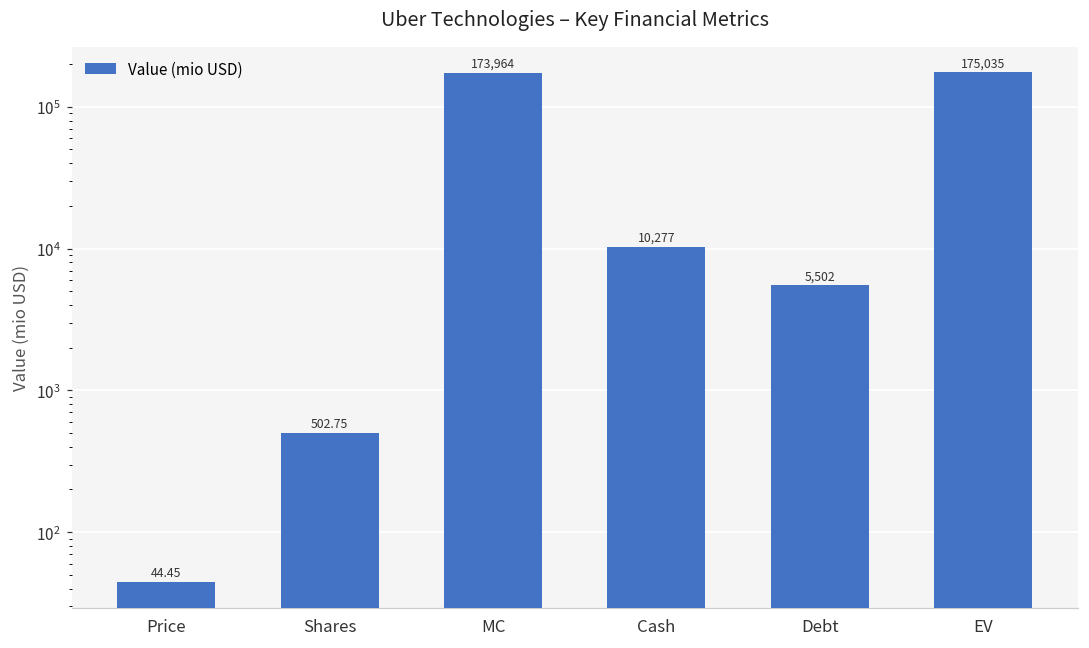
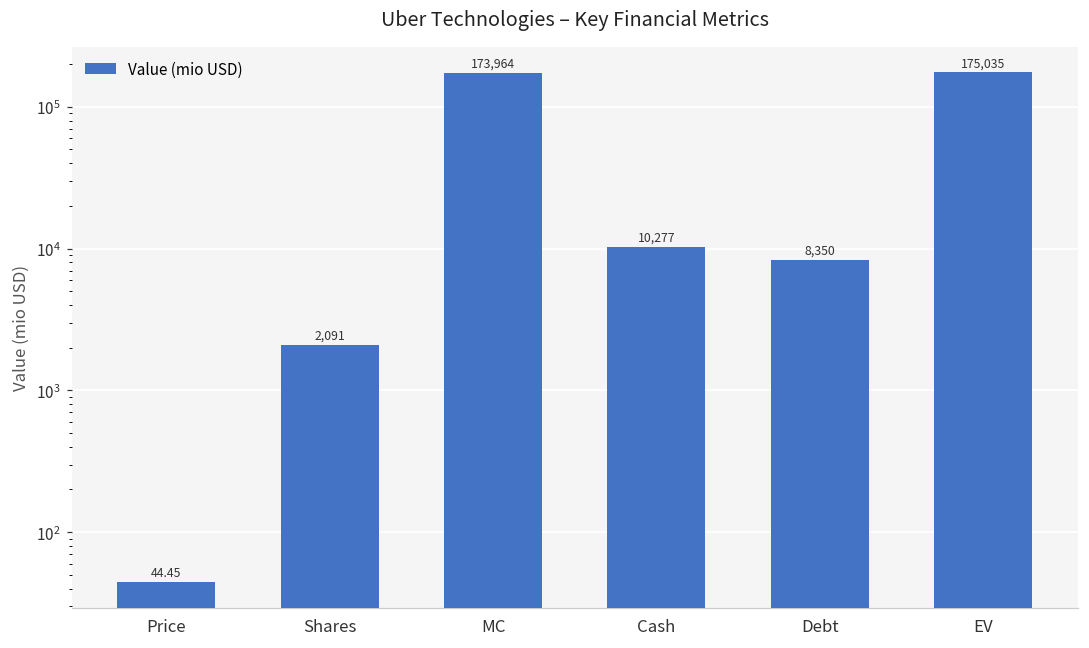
Shares: 502.75 -> 2,091
Debt: 5,502 -> 8,350
